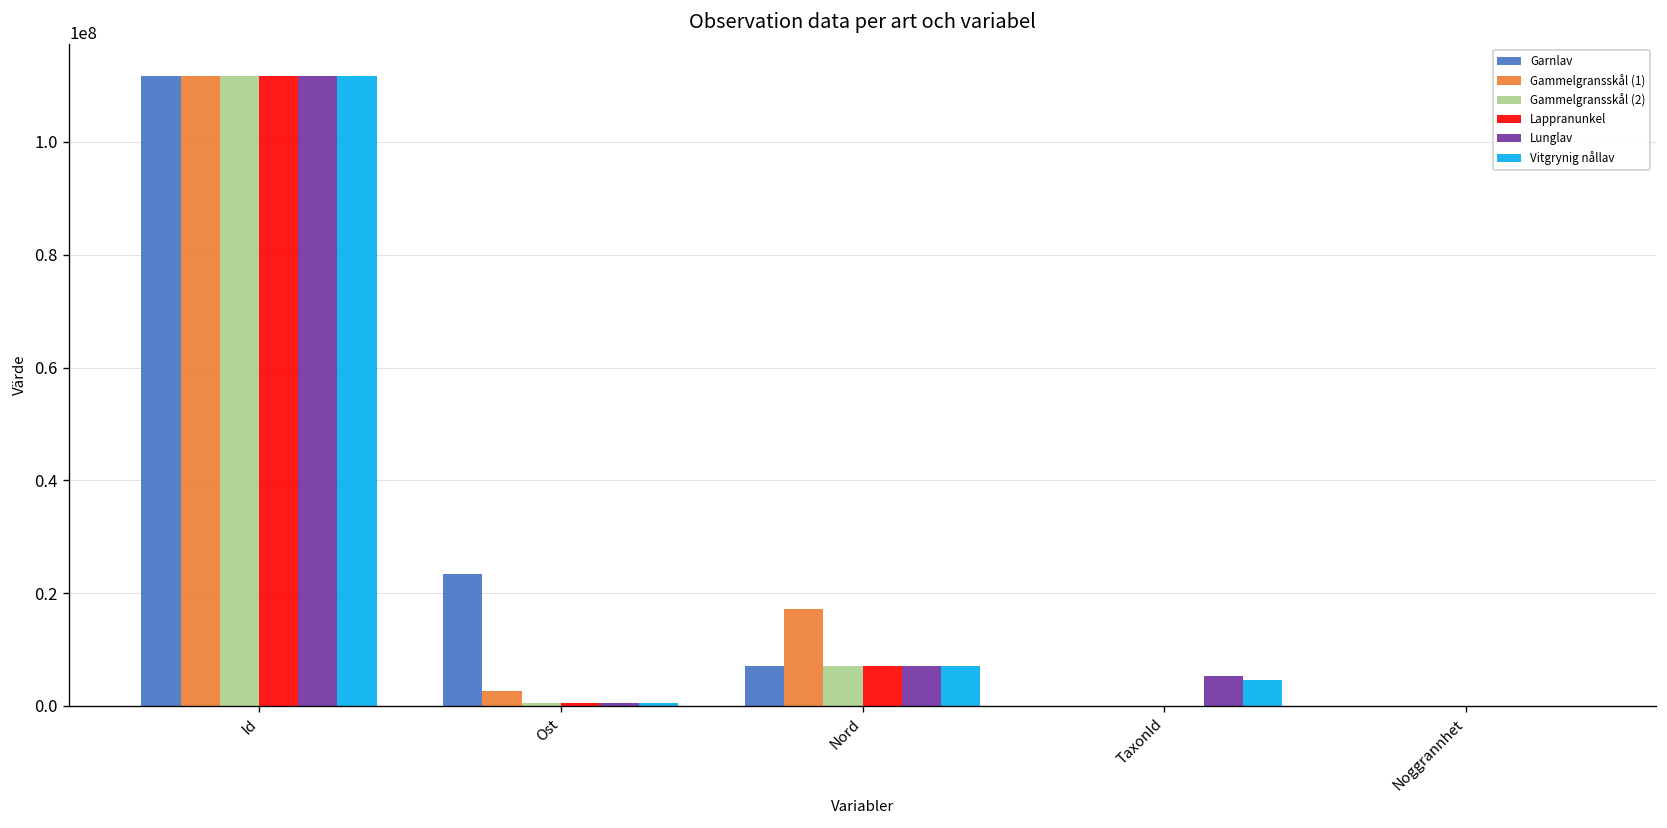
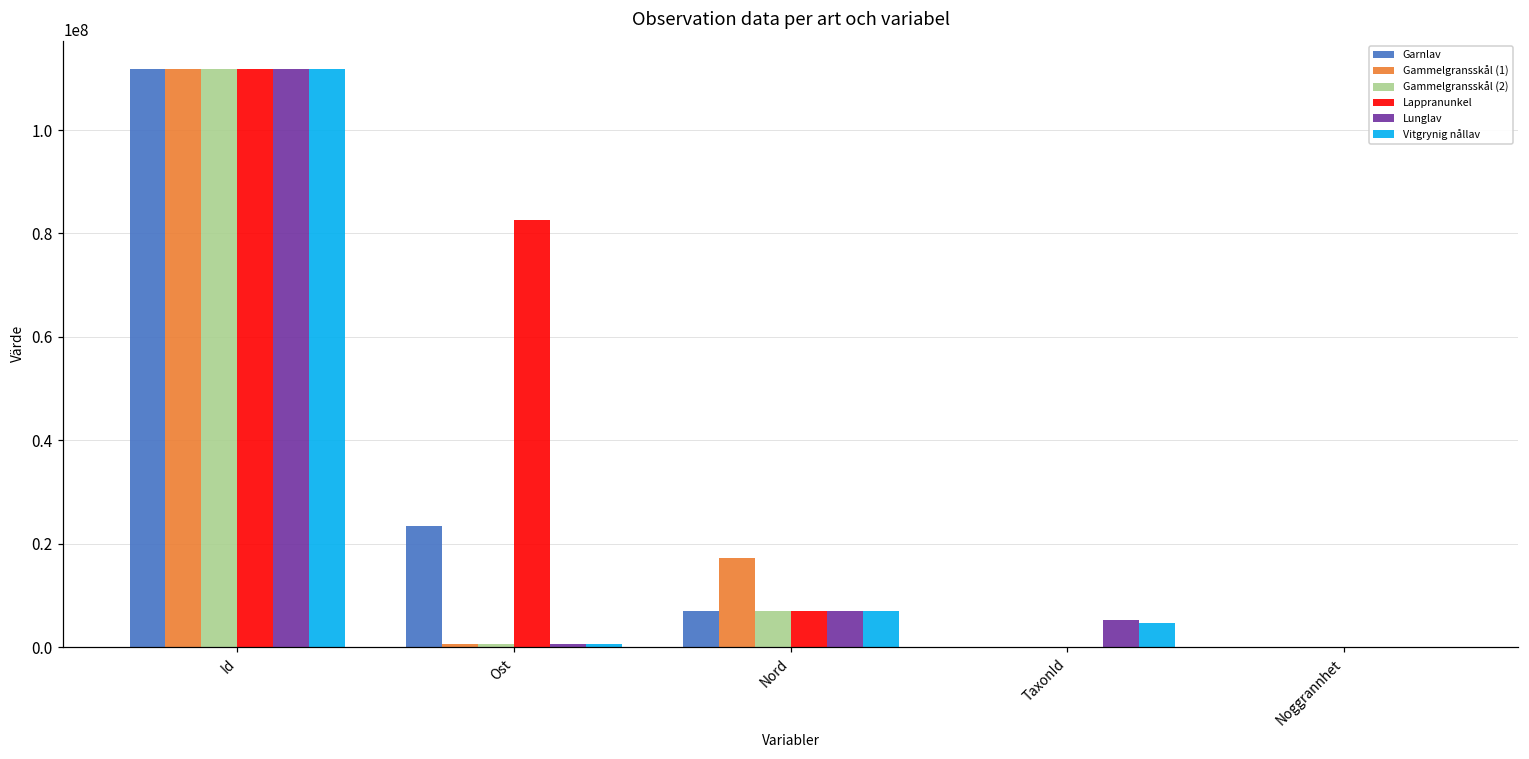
Gammelgransskål (1), Ost: 3000000 -> 1000000
Lappranunkel, Ost: 1000000 -> 83000000
